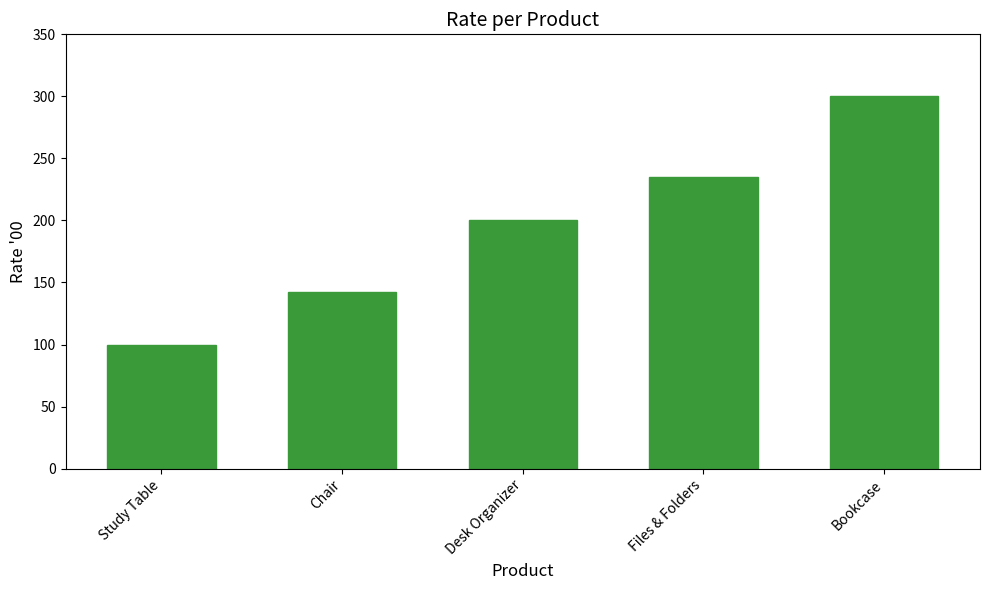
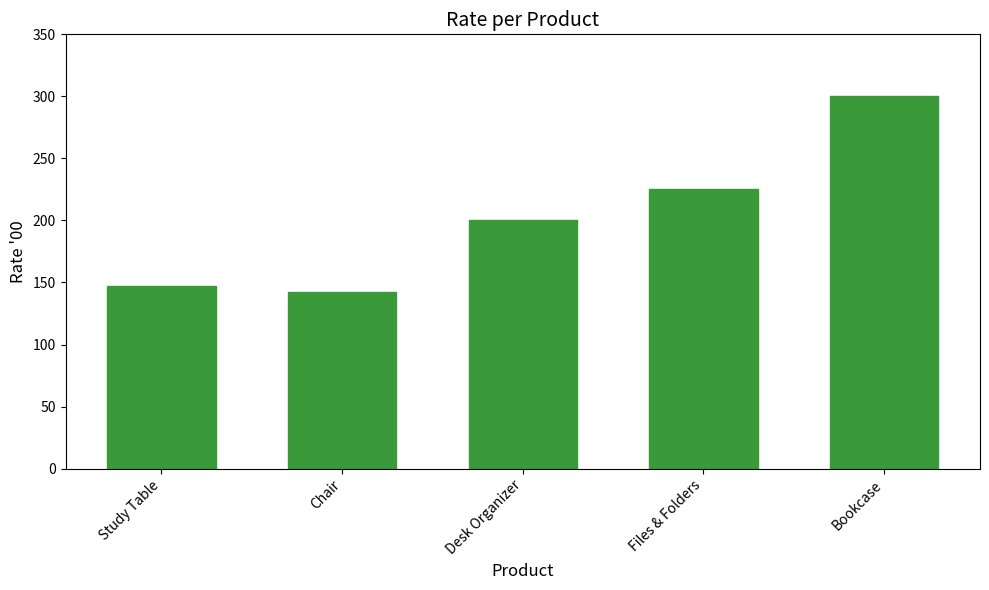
Study Table: 100 -> 147
Files & Folders: 235 -> 225
